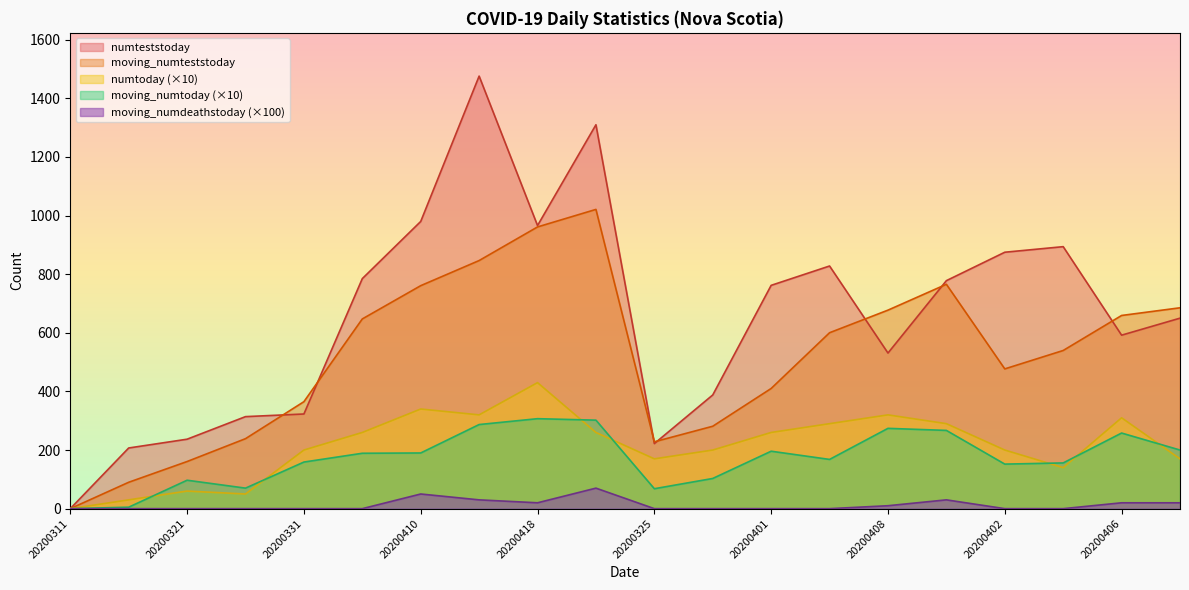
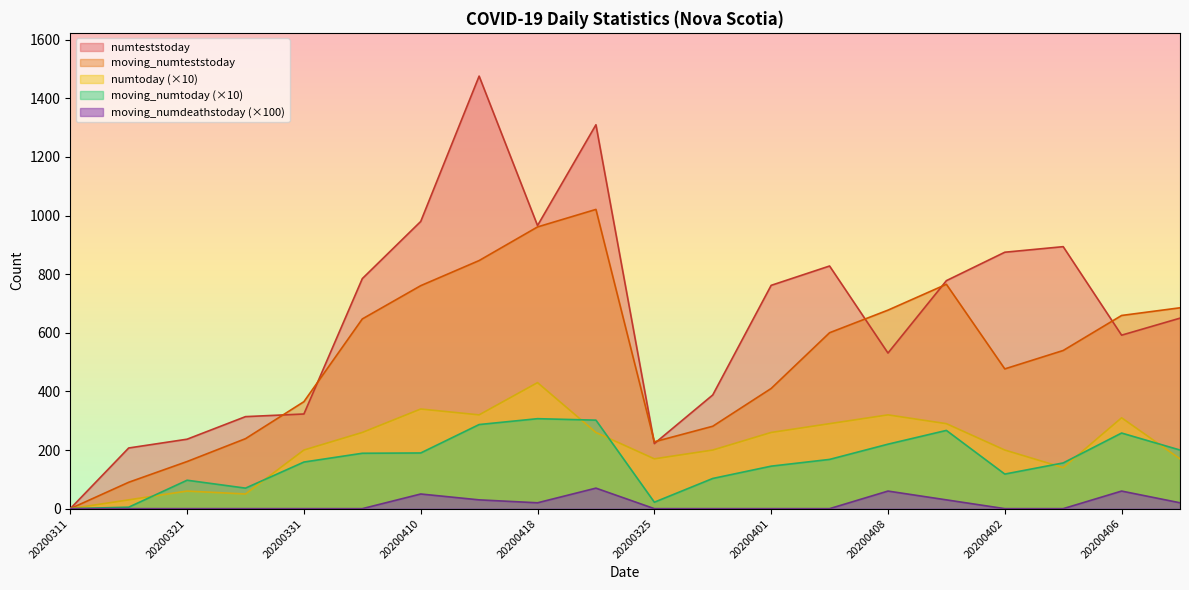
moving_numtoday (×10), 20200325: 70 -> 20
moving_numtoday (×10), 20200401: 200 -> 150
moving_numtoday (×10), 20200408: 270 -> 220
moving_numdeathstoday (×100), 20200408: 10 -> 60
moving_numtoday (×10), 20200402: 150 -> 120
moving_numdeathstoday (×100), 20200406: 20 -> 60
